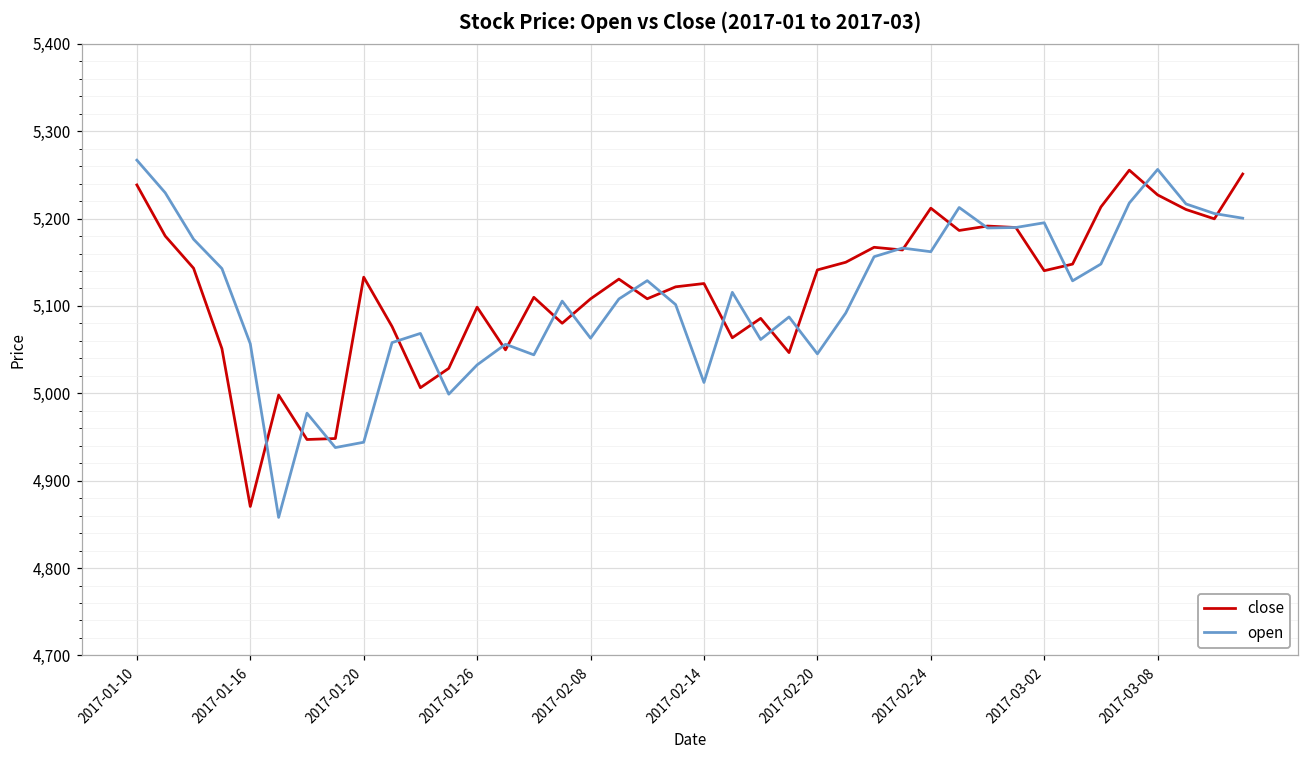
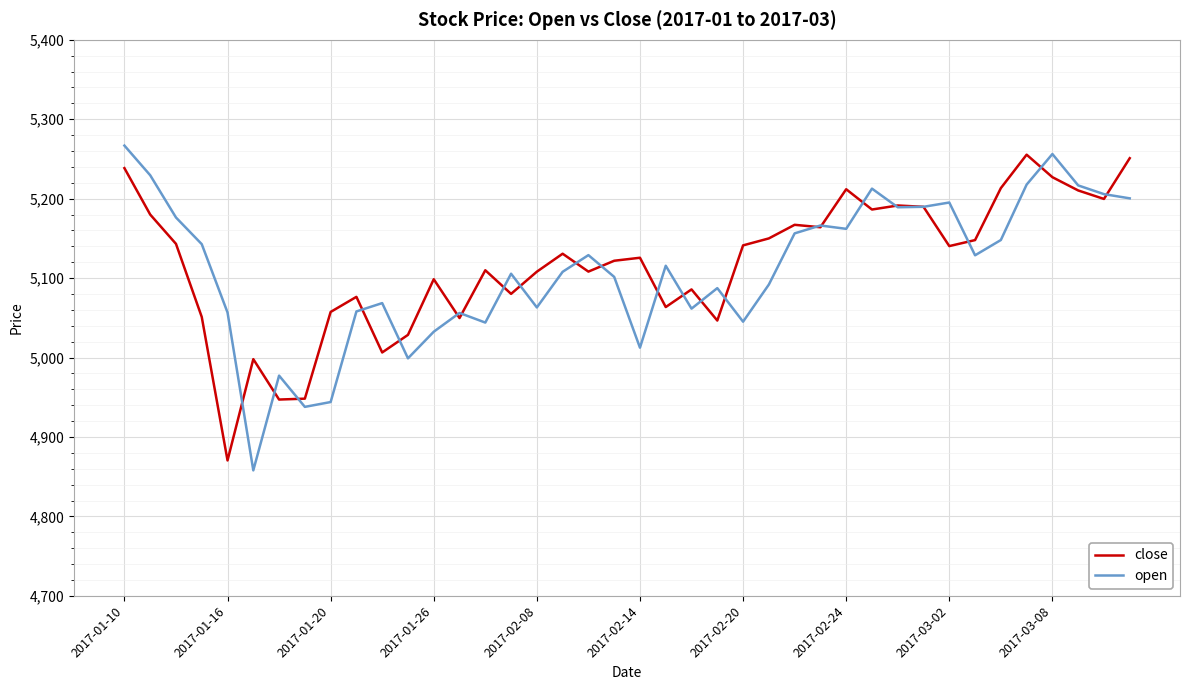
close, 2017-01-20: 5,130 -> 5,060
